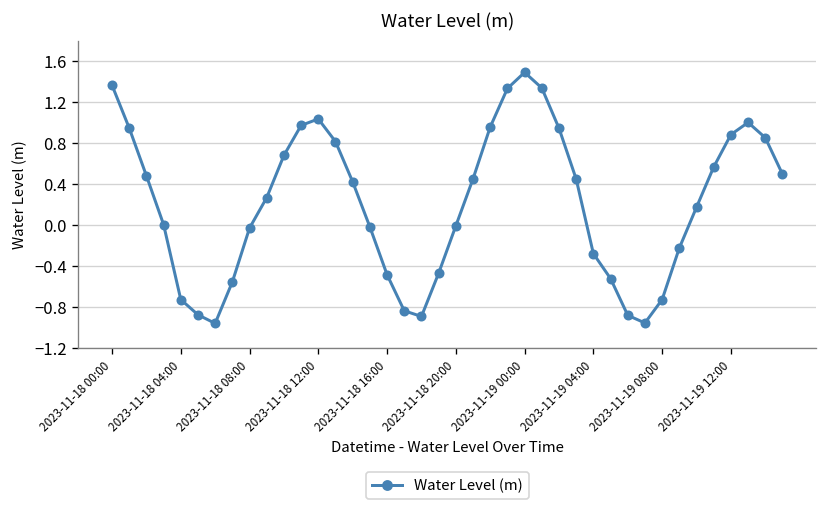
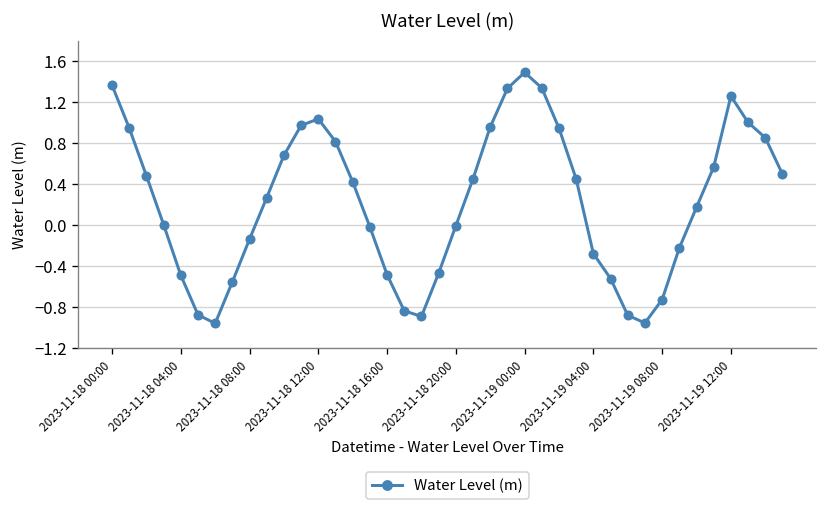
2023-11-18 04:00: -0.7 -> -0.5
2023-11-18 08:00: 0.0 -> -0.1
2023-11-19 12:00: 0.9 -> 1.3
